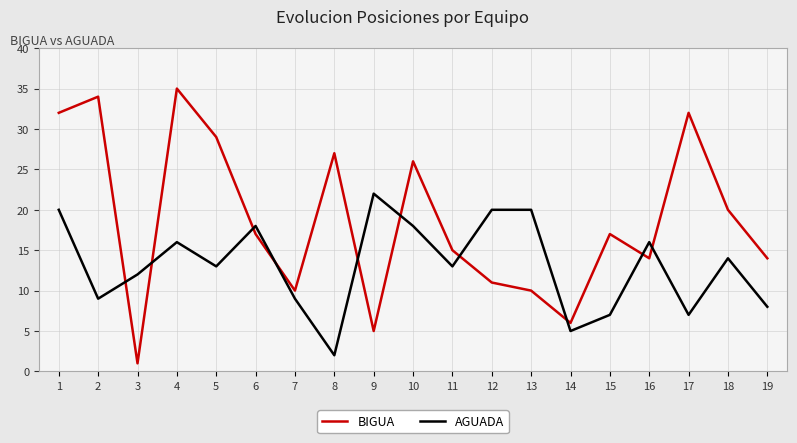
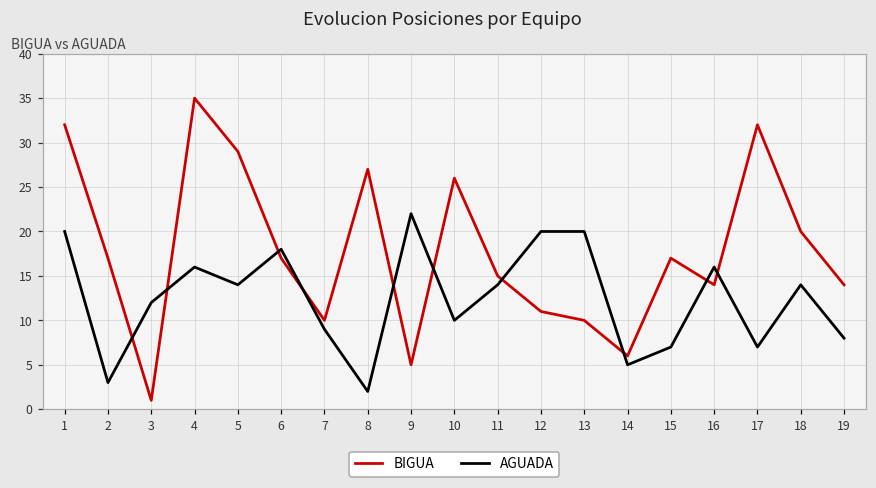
BIGUA, 2: 34 -> 17
AGUADA, 2: 9 -> 3
AGUADA, 5: 13 -> 14
AGUADA, 10: 18 -> 10
AGUADA, 11: 13 -> 14
